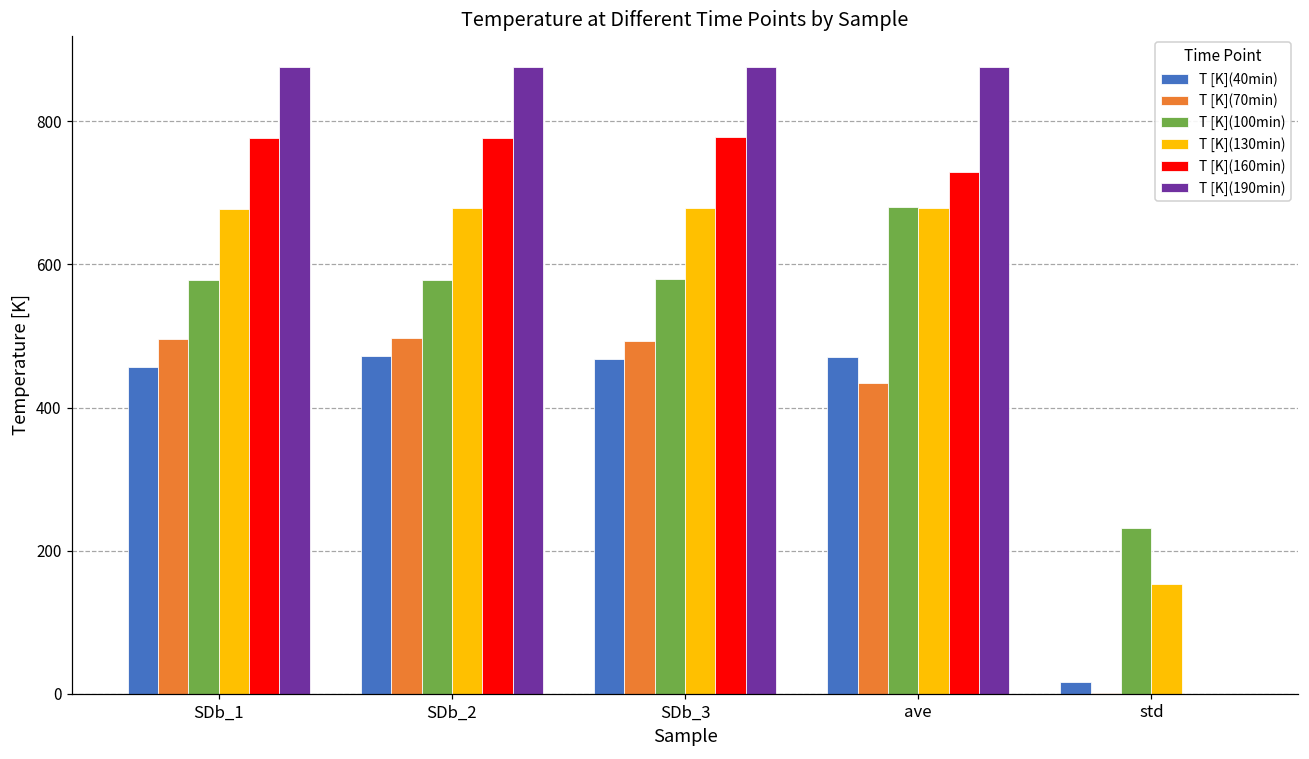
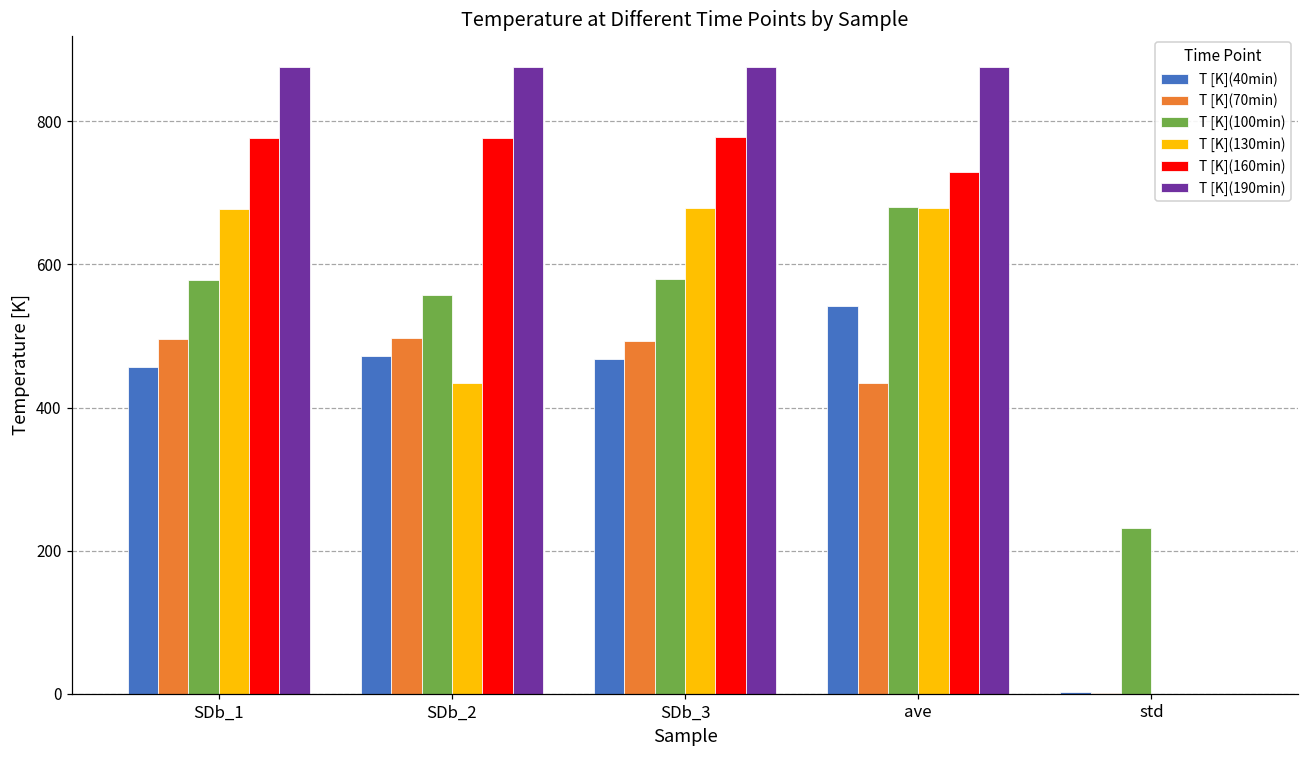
T [K](100min), SDb_2: 580 -> 560
T [K](130min), SDb_2: 680 -> 430
T [K](40min), ave: 470 -> 540
T [K](40min), std: 20 -> 0
T [K](130min), std: 150 -> 0
